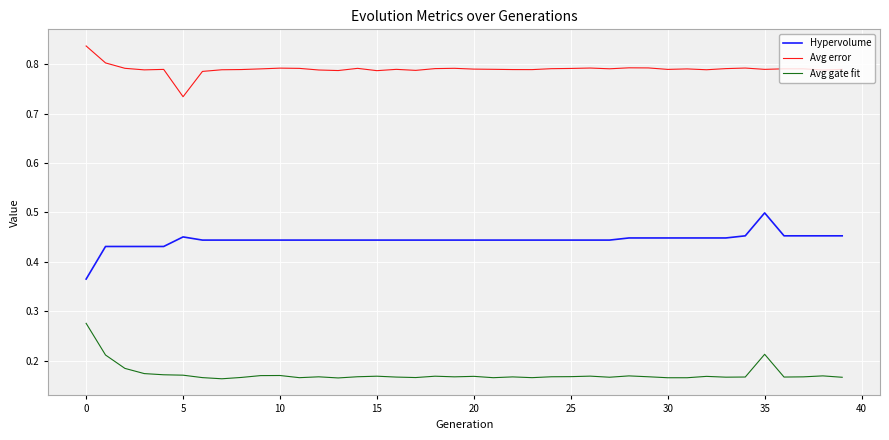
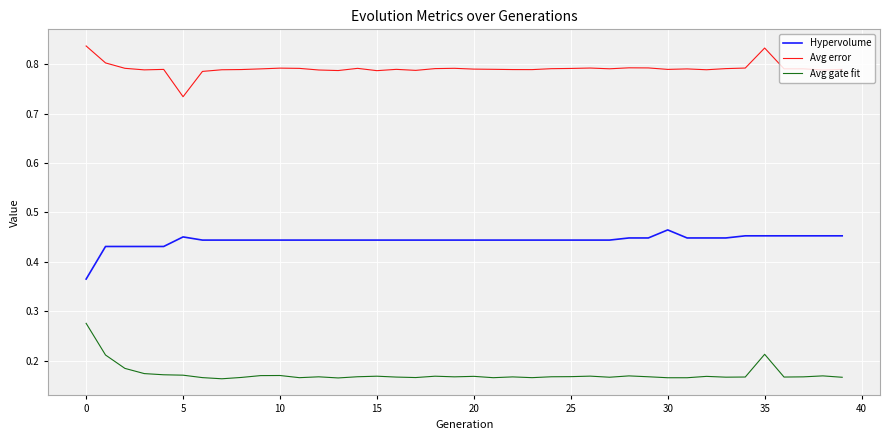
Hypervolume, 30: 0.45 -> 0.46
Hypervolume, 35: 0.50 -> 0.45
Avg error, 35: 0.79 -> 0.83
